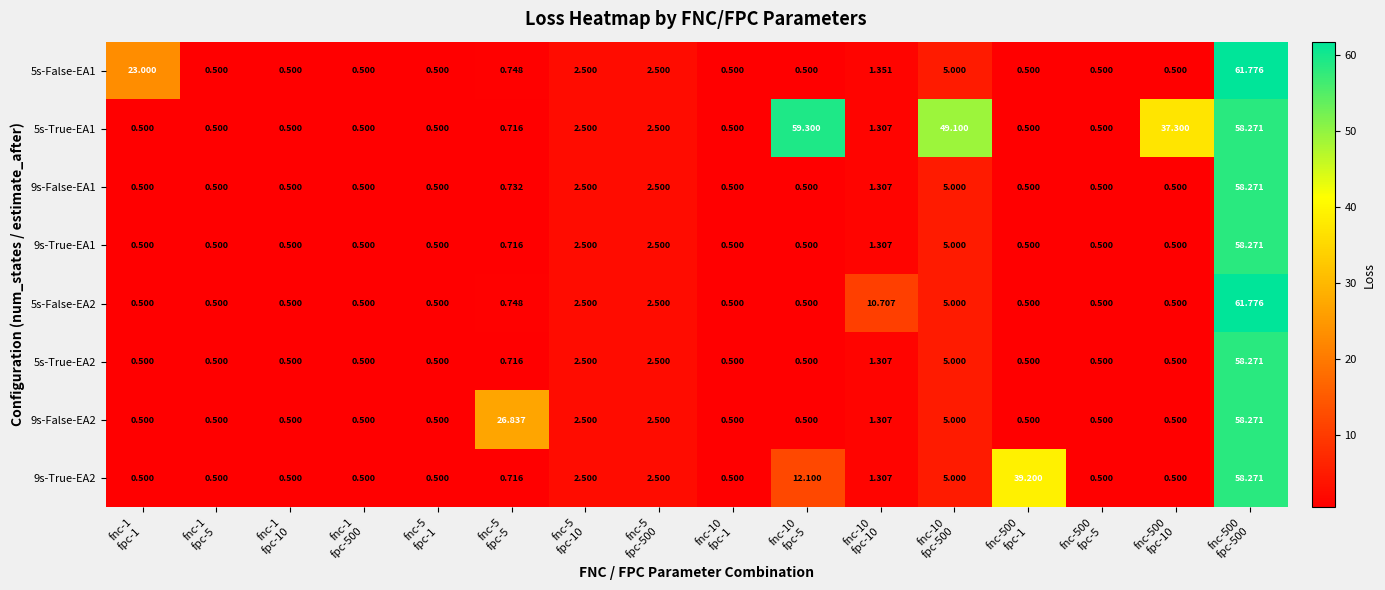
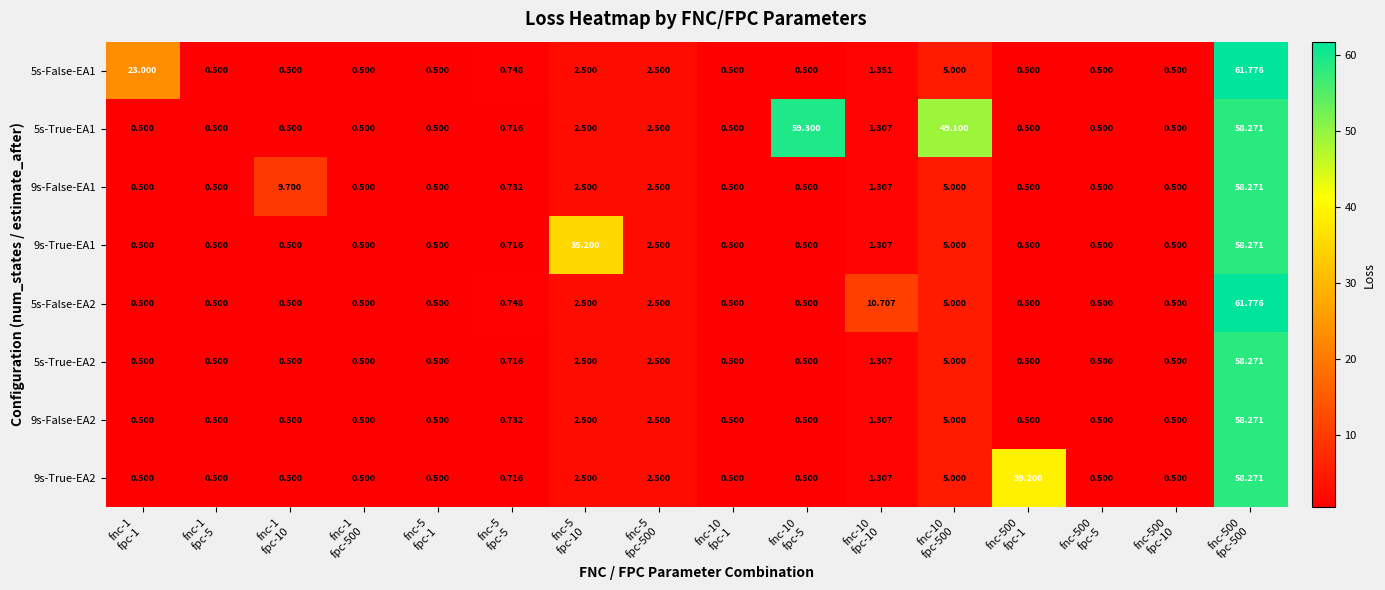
5s-True-EA1, fnc-500 fpc-10: 37.300 -> 0.500
9s-False-EA1, fnc-1 fpc-10: 0.500 -> 9.700
9s-True-EA1, fnc-5 fpc-10: 2.500 -> 35.200
9s-False-EA2, fnc-5 fpc-5: 26.837 -> 0.732
9s-True-EA2, fnc-10 fpc-5: 12.100 -> 0.500
